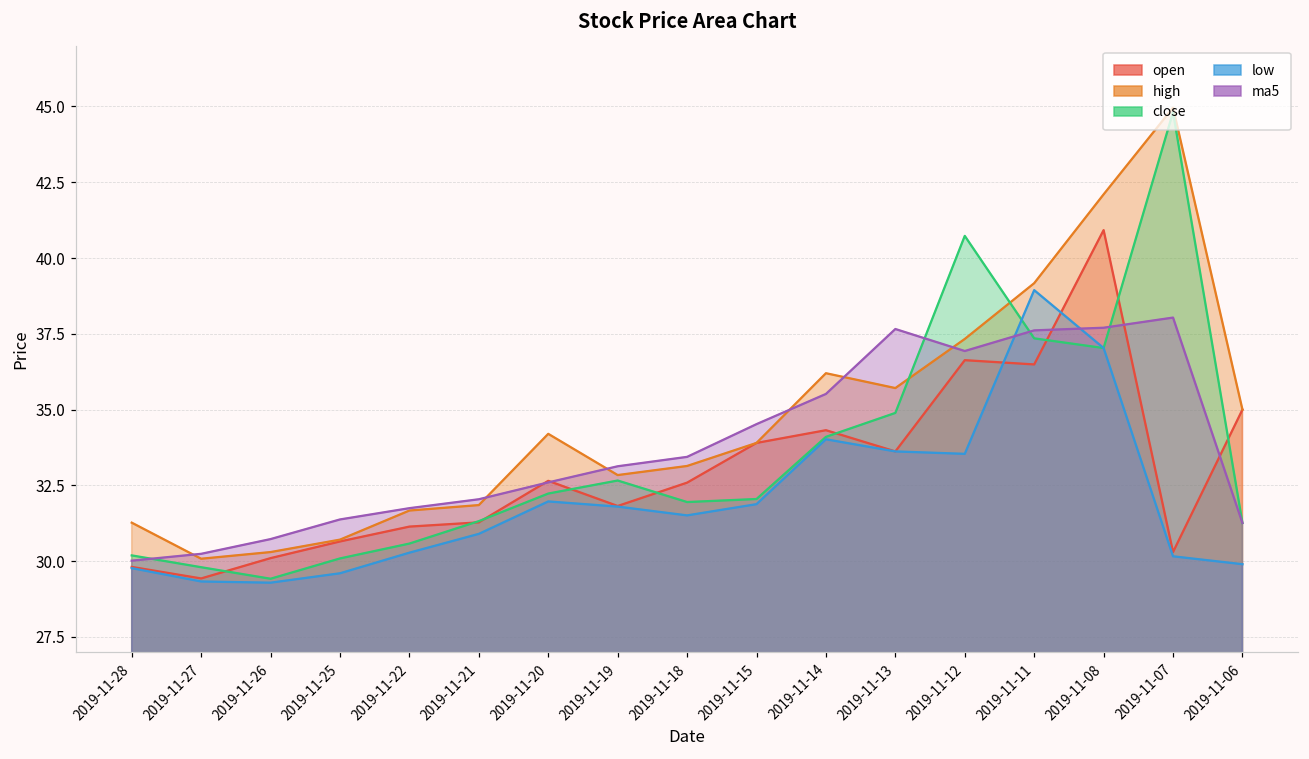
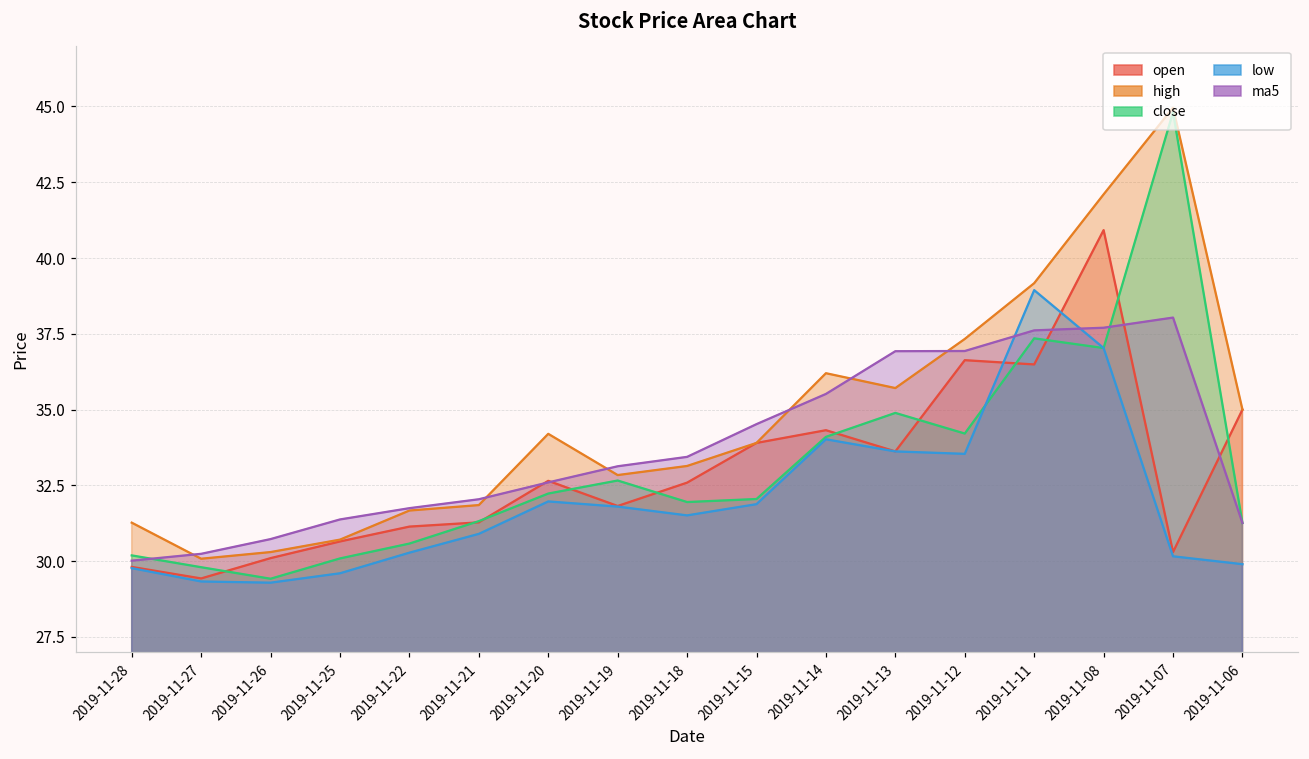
ma5, 2019-11-13: 37.7 -> 36.9
close, 2019-11-12: 40.7 -> 34.2
